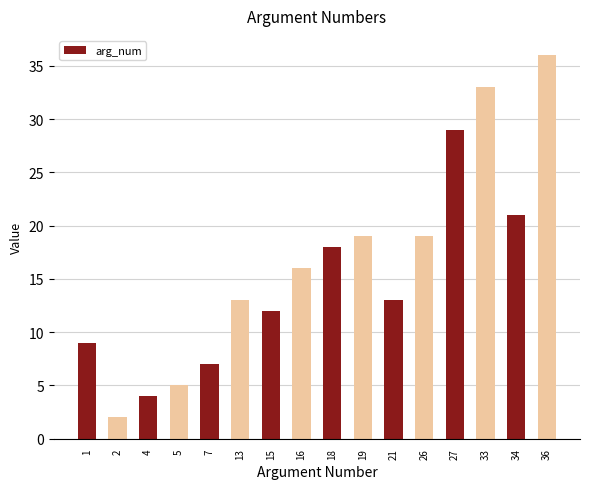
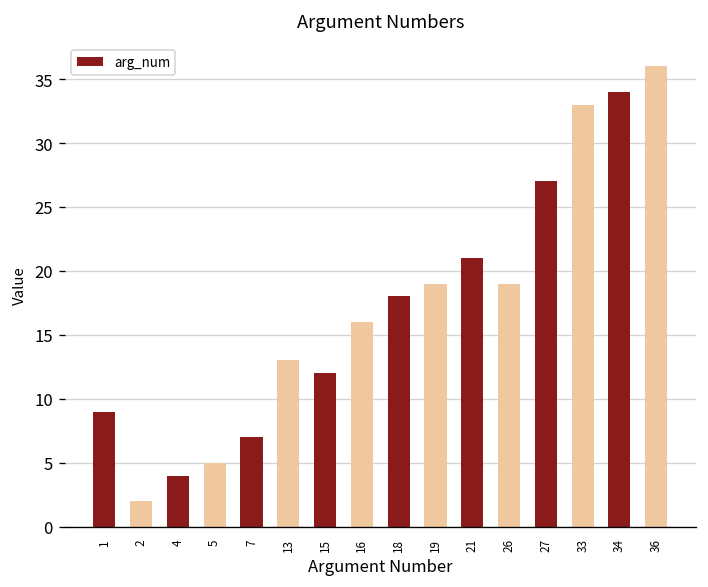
21: 13 -> 21
27: 29 -> 27
34: 21 -> 34
